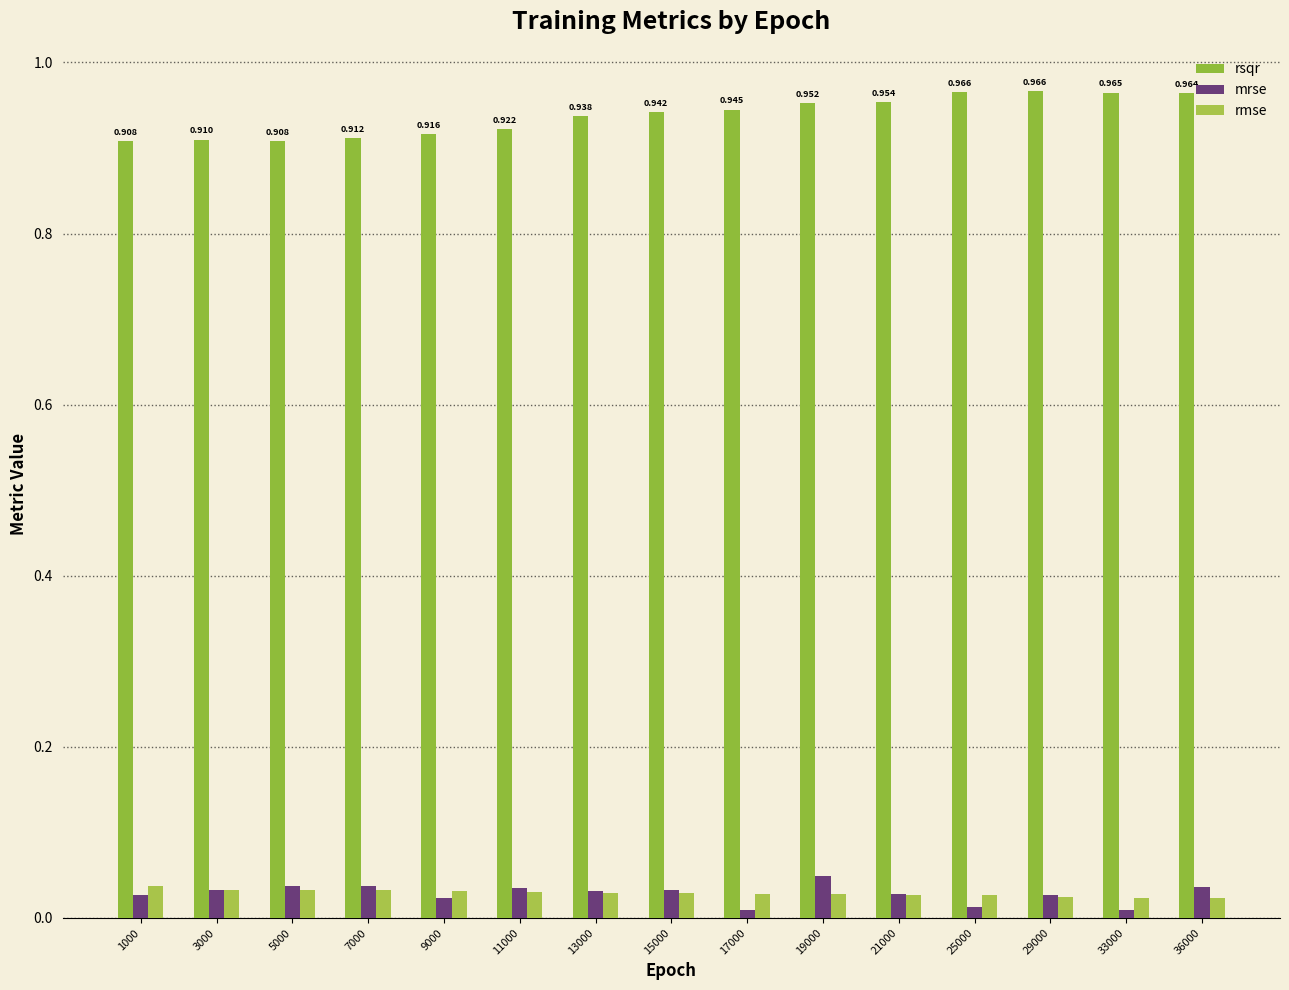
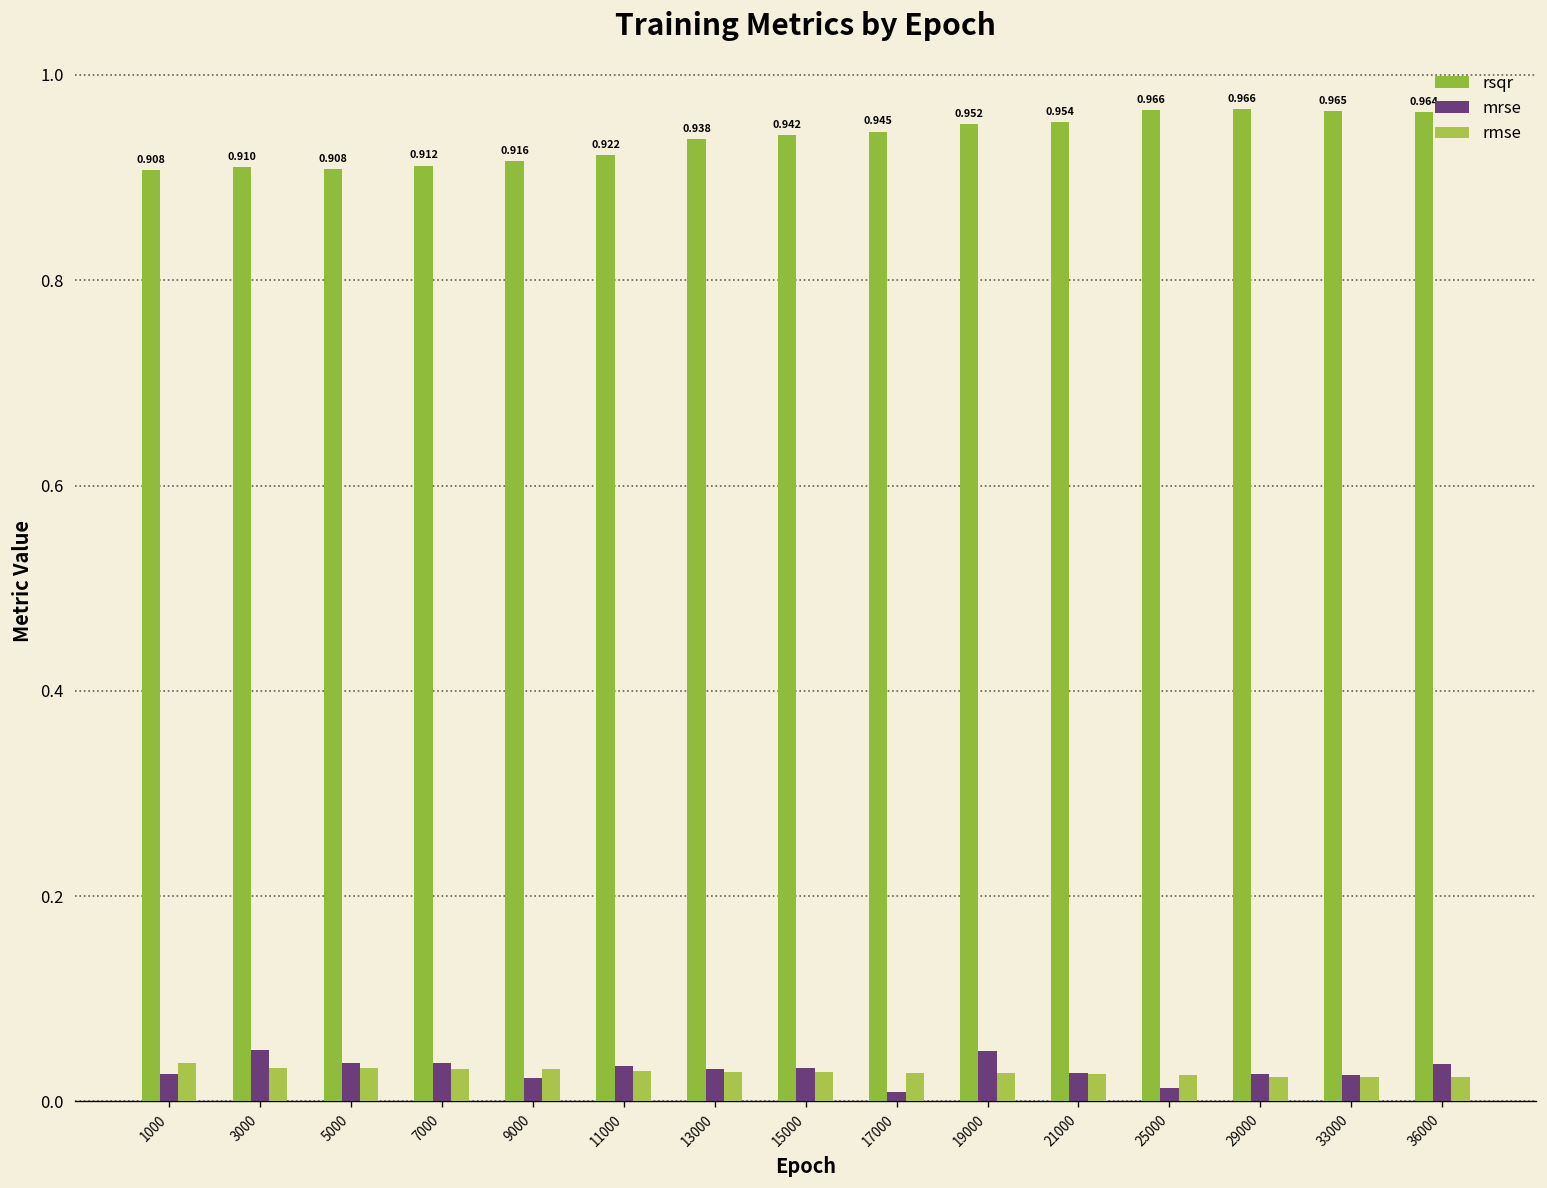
mrse, 3000: 0.03 -> 0.05
mrse, 33000: 0.01 -> 0.03
